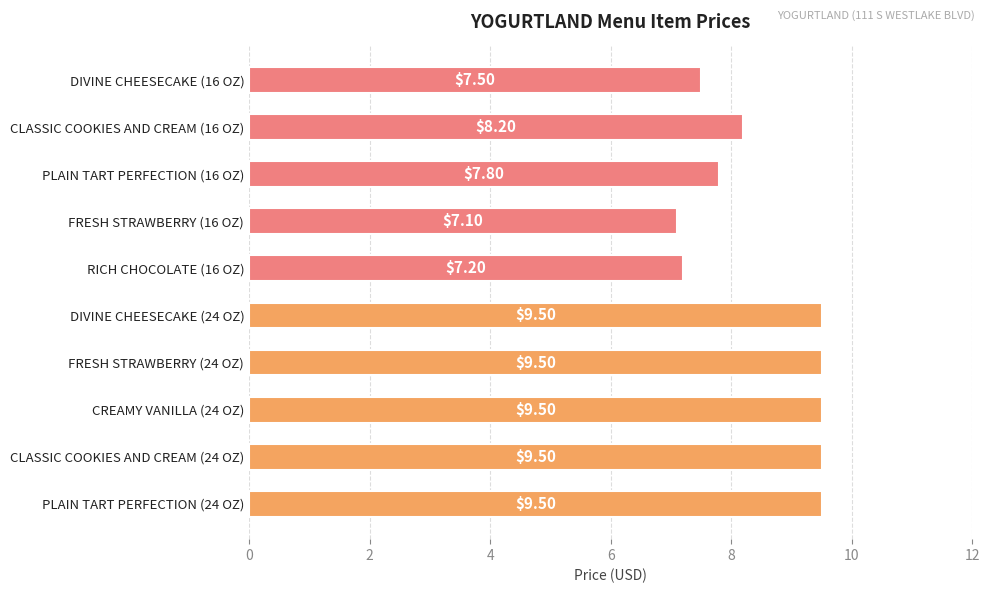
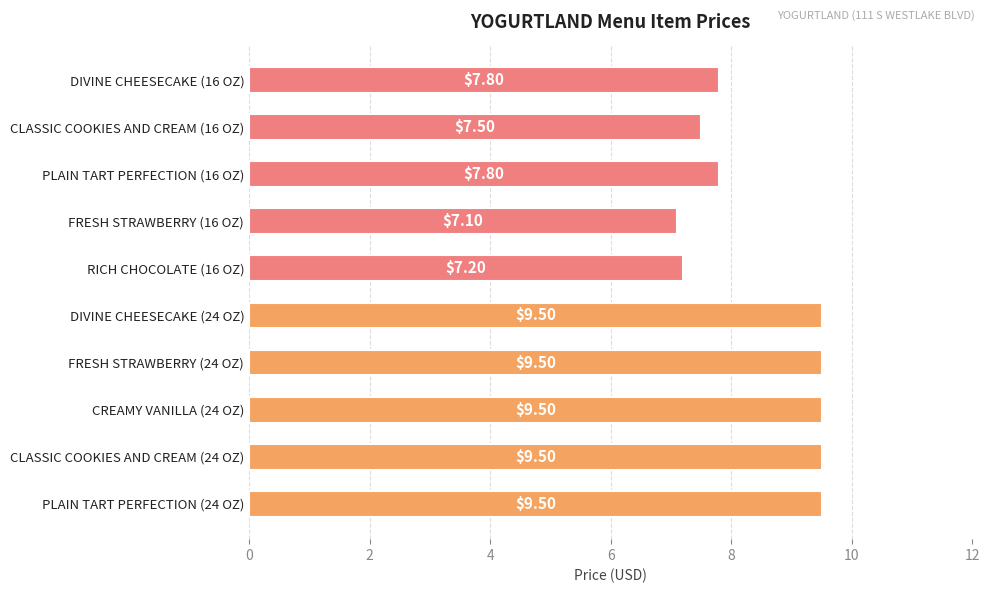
DIVINE CHEESECAKE (16 OZ): $7.50 -> $7.80
CLASSIC COOKIES AND CREAM (16 OZ): $8.20 -> $7.50
